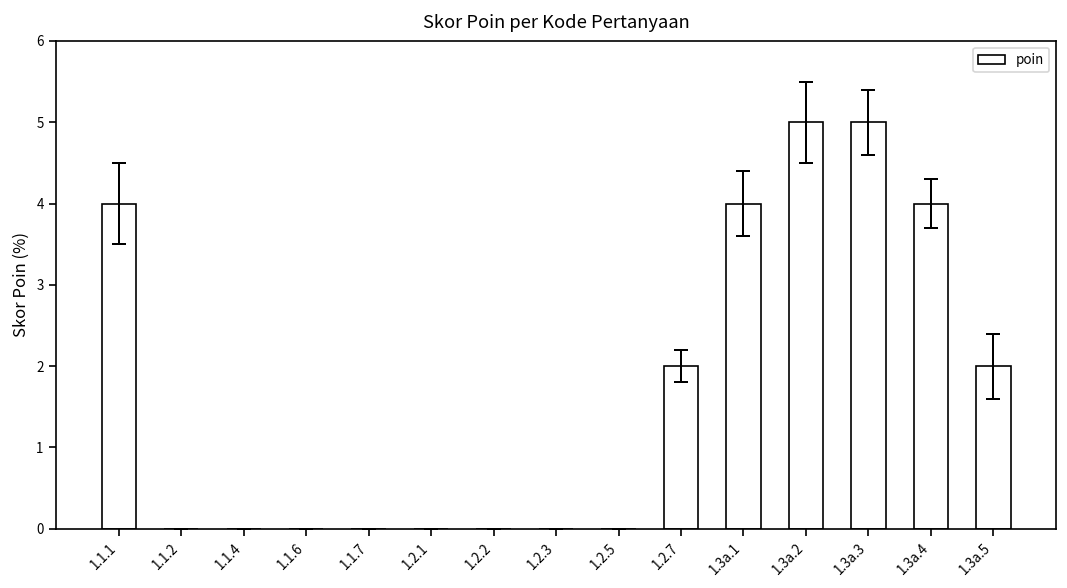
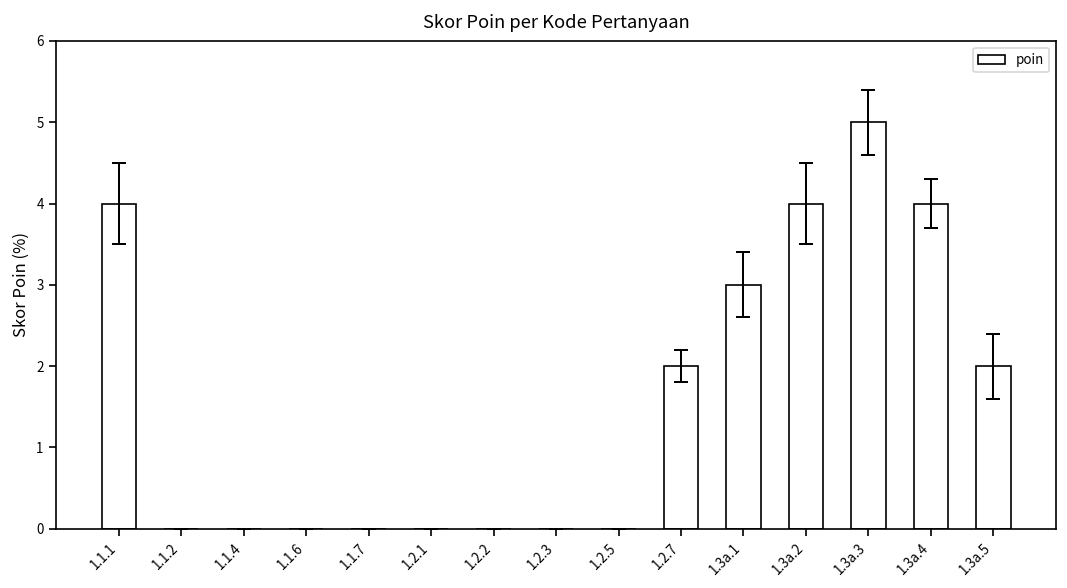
poin, 1.3a.1: 4 -> 3
poin, 1.3a.2: 5 -> 4
